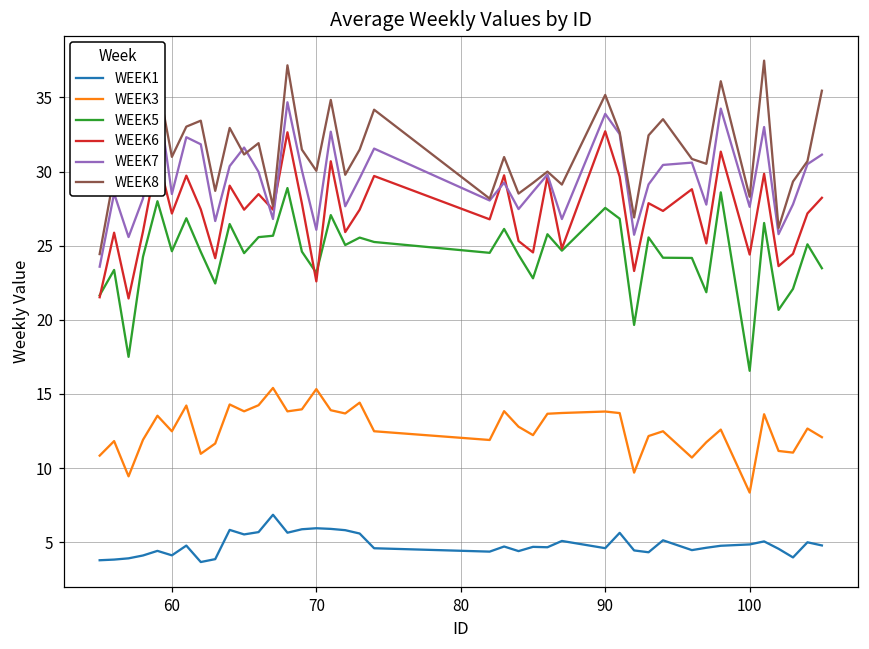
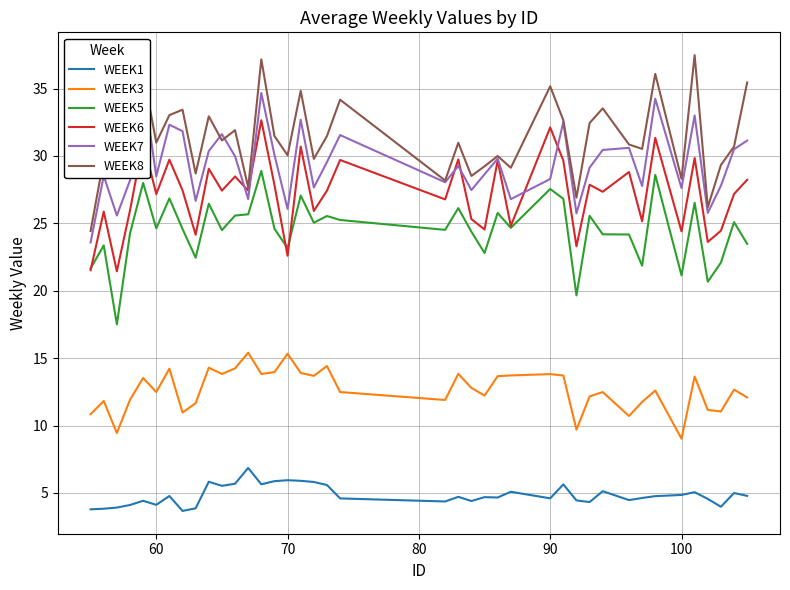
WEEK6, 90: 32.7 -> 32.1
WEEK7, 90: 33.9 -> 28.3
WEEK3, 100: 8.4 -> 9.0
WEEK5, 100: 16.6 -> 21.1
